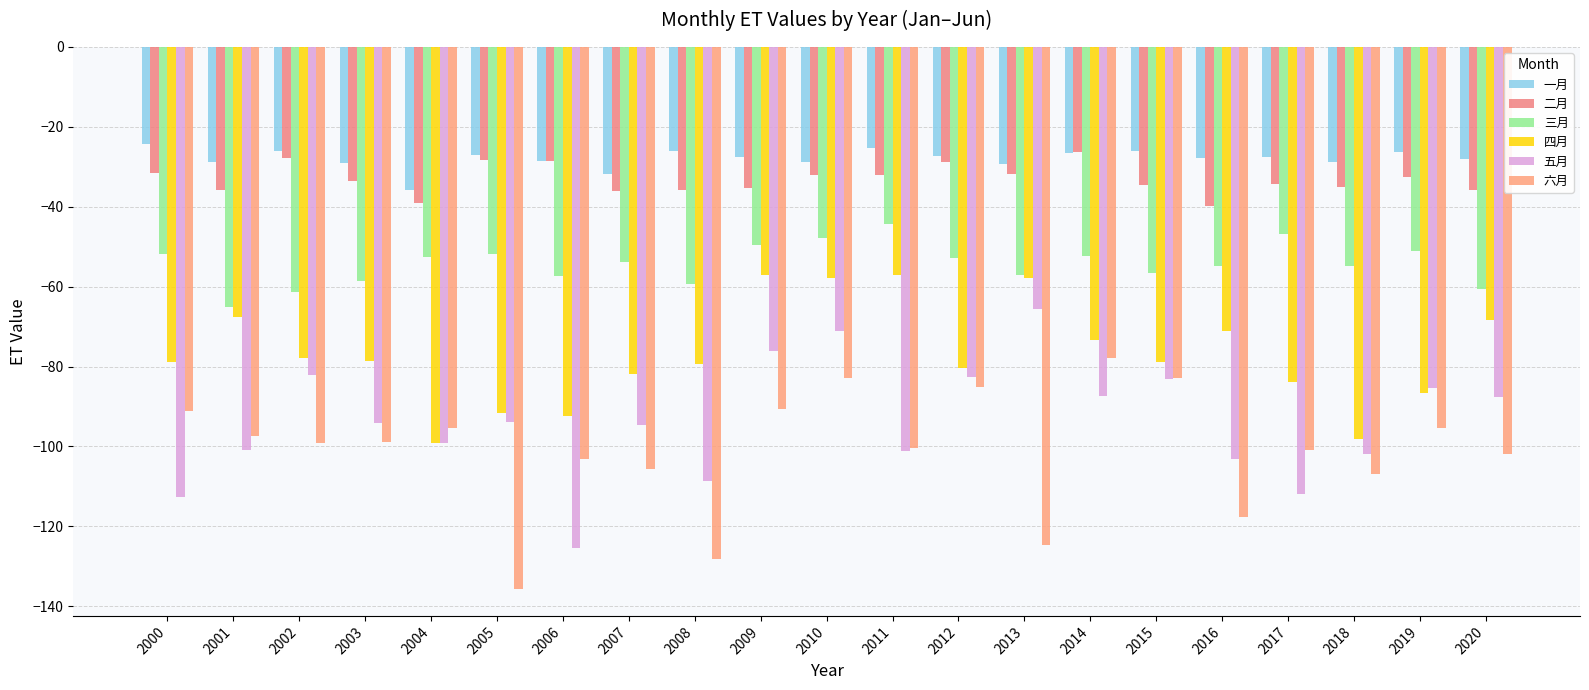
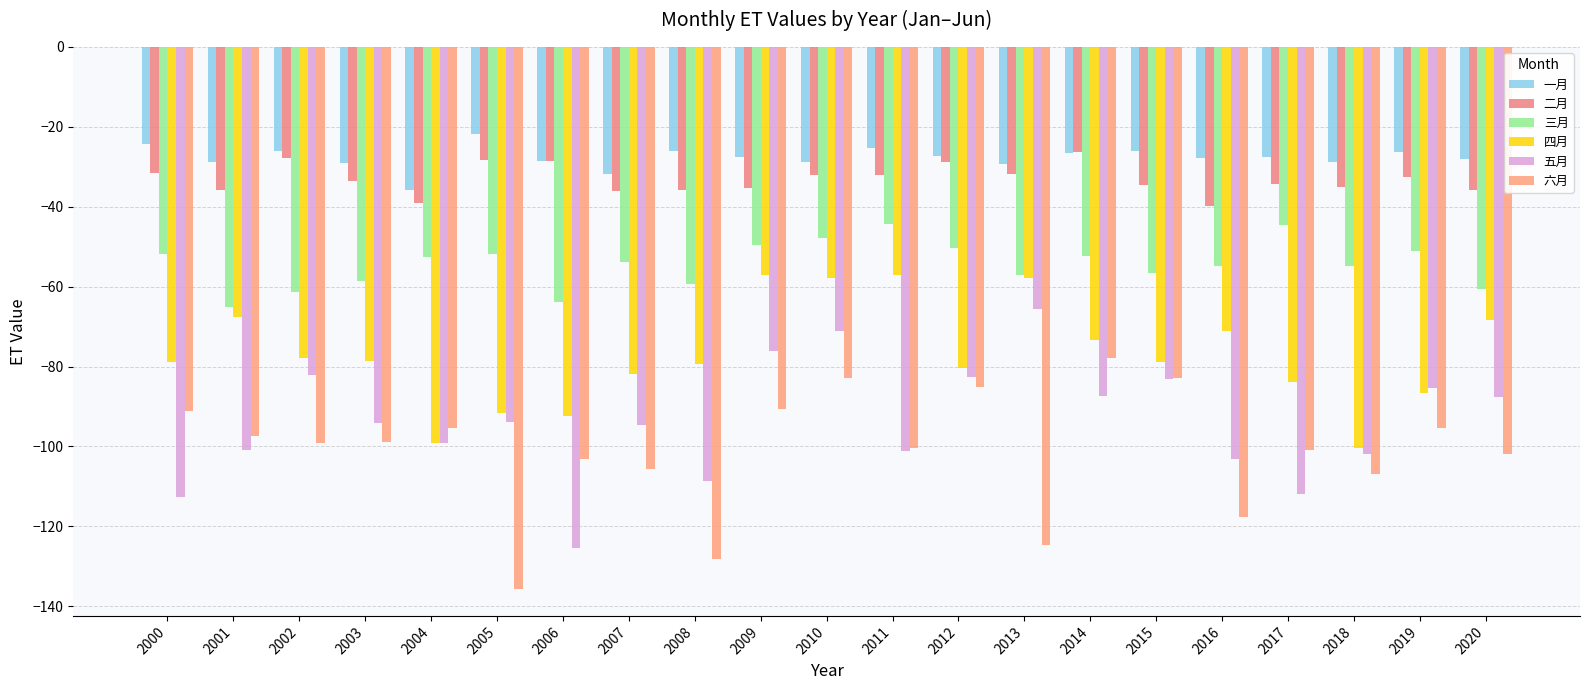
一月, 2005: -27 -> -22
三月, 2006: -57 -> -64
三月, 2012: -53 -> -50
三月, 2017: -47 -> -44
四月, 2018: -98 -> -100
